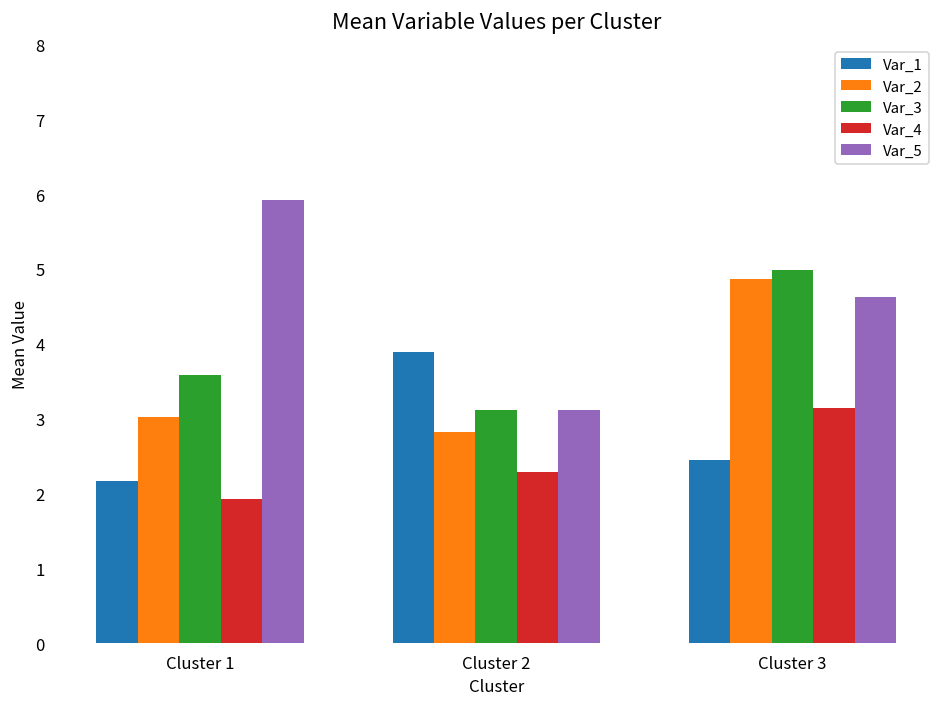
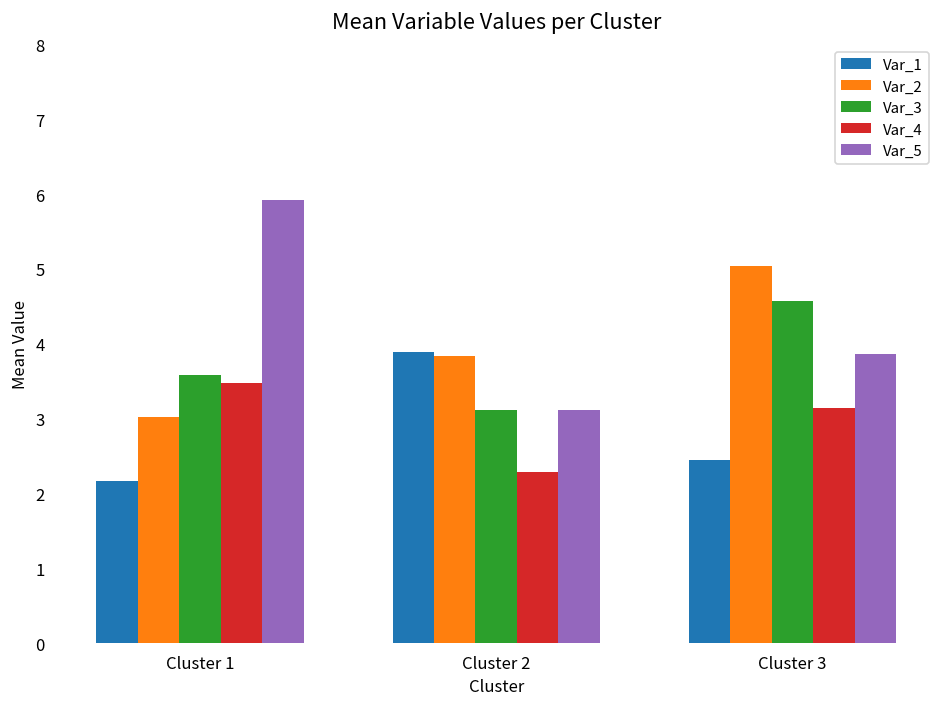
Var_4, Cluster 1: 1.9 -> 3.5
Var_2, Cluster 2: 2.8 -> 3.8
Var_2, Cluster 3: 4.9 -> 5.0
Var_3, Cluster 3: 5.0 -> 4.6
Var_5, Cluster 3: 4.6 -> 3.9
